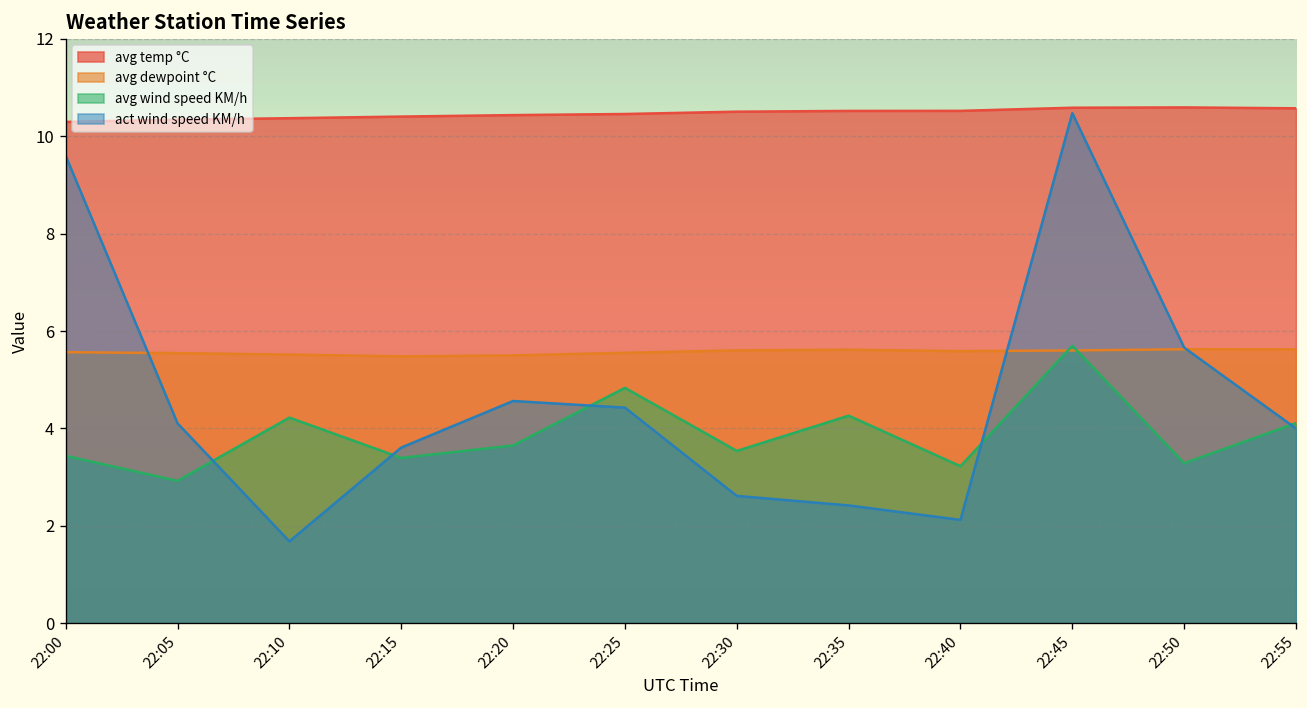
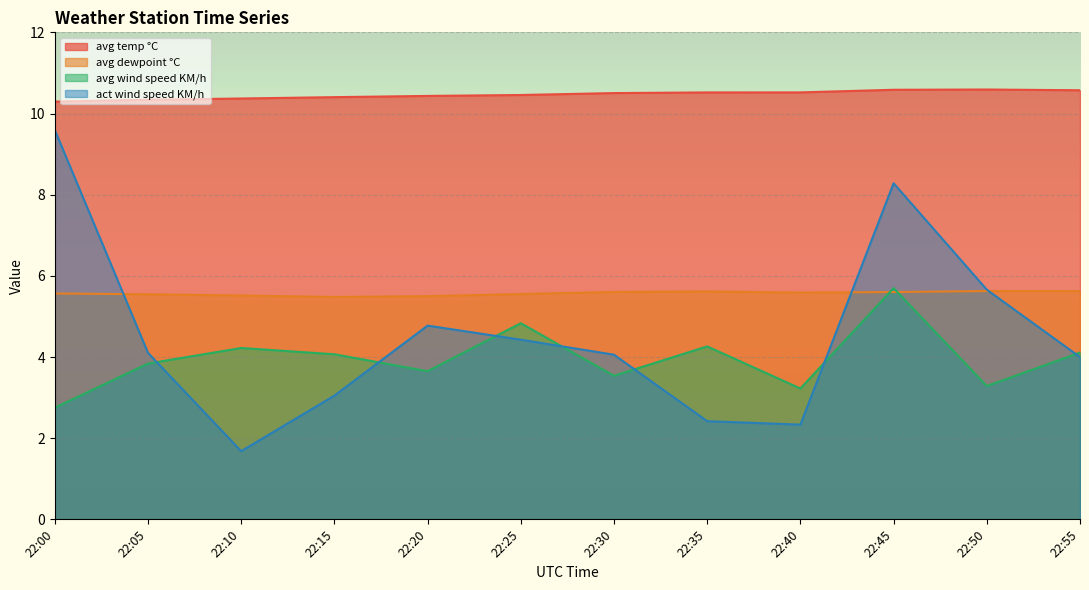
avg wind speed KM/h, 22:00: 3.4 -> 2.8
avg wind speed KM/h, 22:05: 2.9 -> 3.8
avg wind speed KM/h, 22:15: 3.4 -> 4.1
act wind speed KM/h, 22:15: 3.6 -> 3.0
act wind speed KM/h, 22:20: 4.6 -> 4.8
act wind speed KM/h, 22:30: 2.6 -> 4.1
act wind speed KM/h, 22:40: 2.1 -> 2.3
act wind speed KM/h, 22:45: 10.5 -> 8.3
